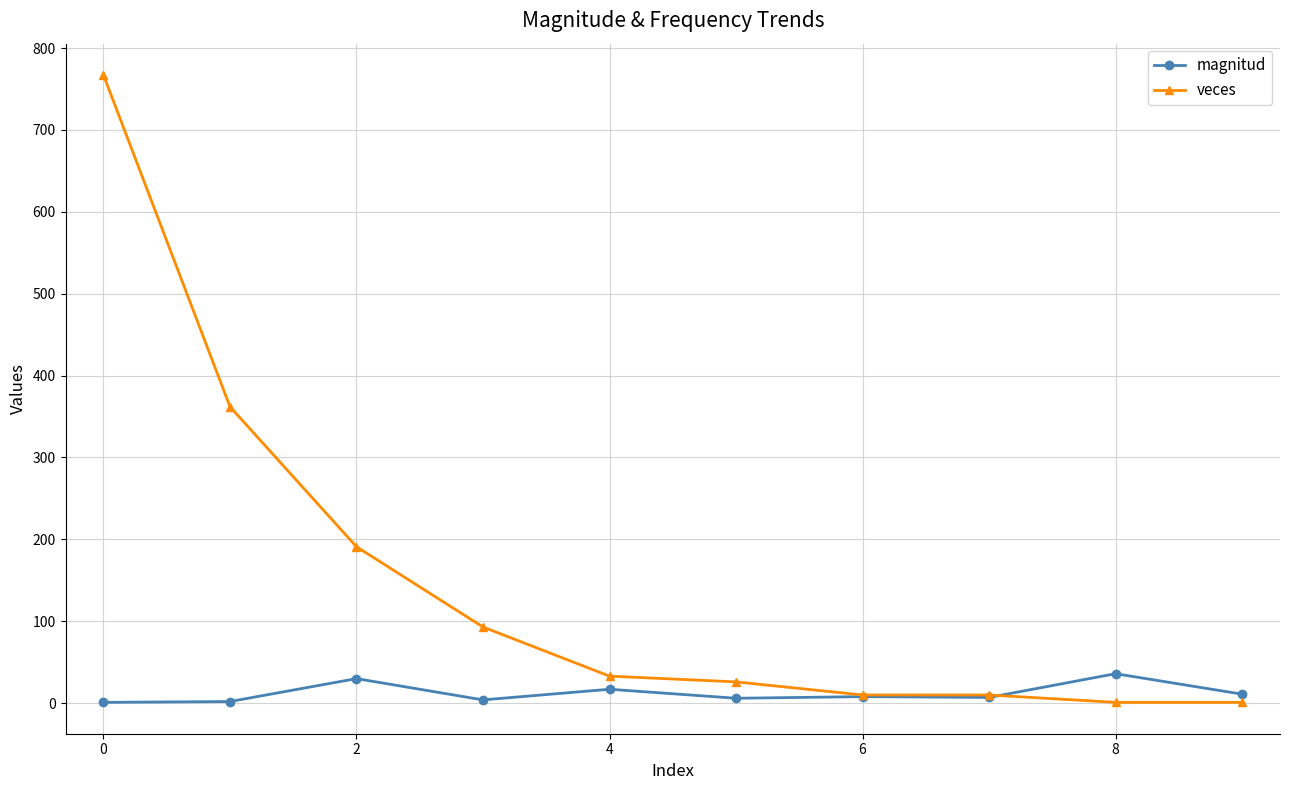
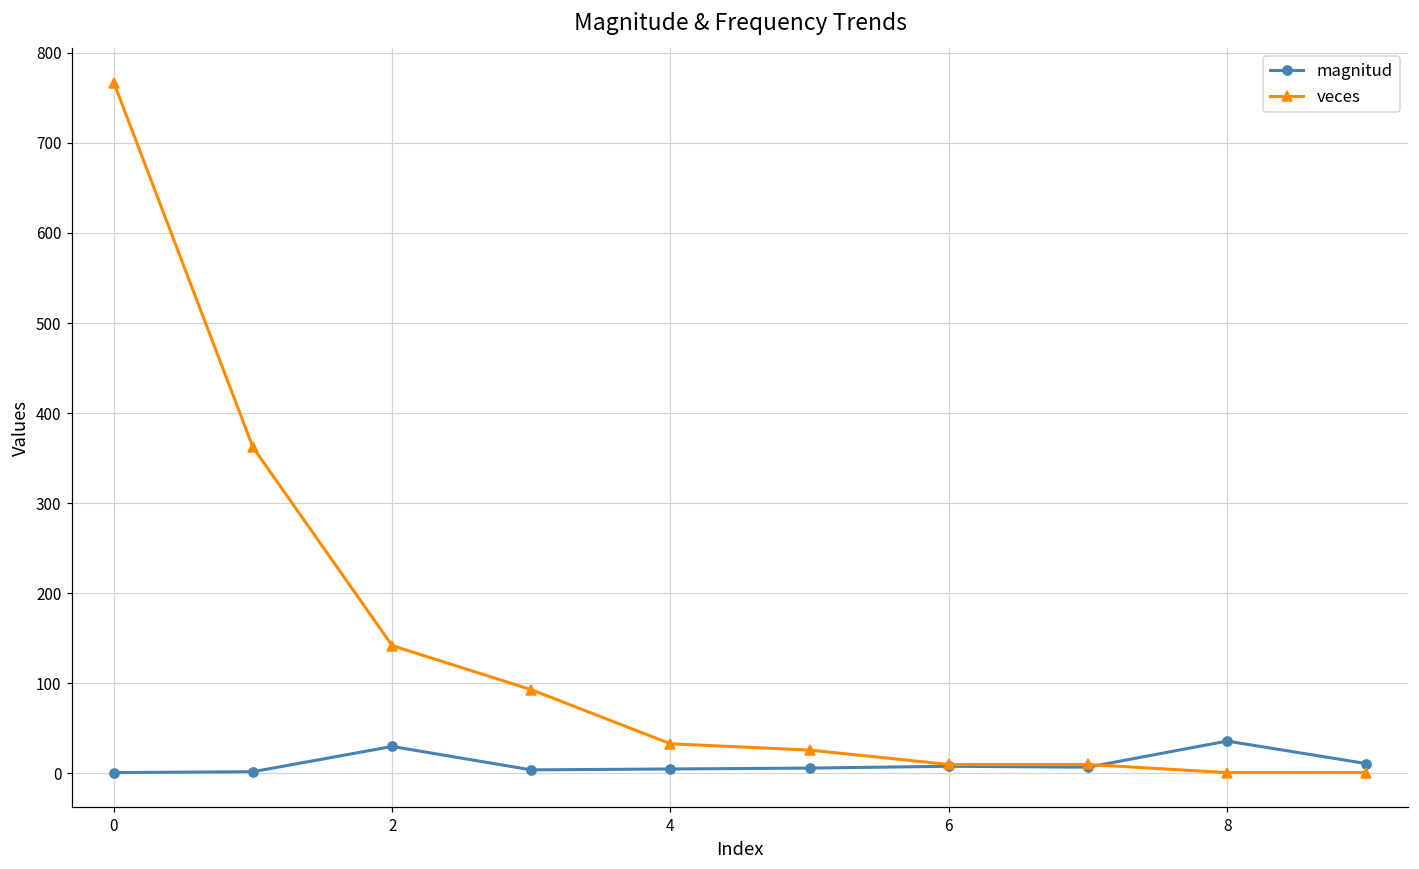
veces, 2: 190 -> 140
magnitud, 4: 20 -> 10
